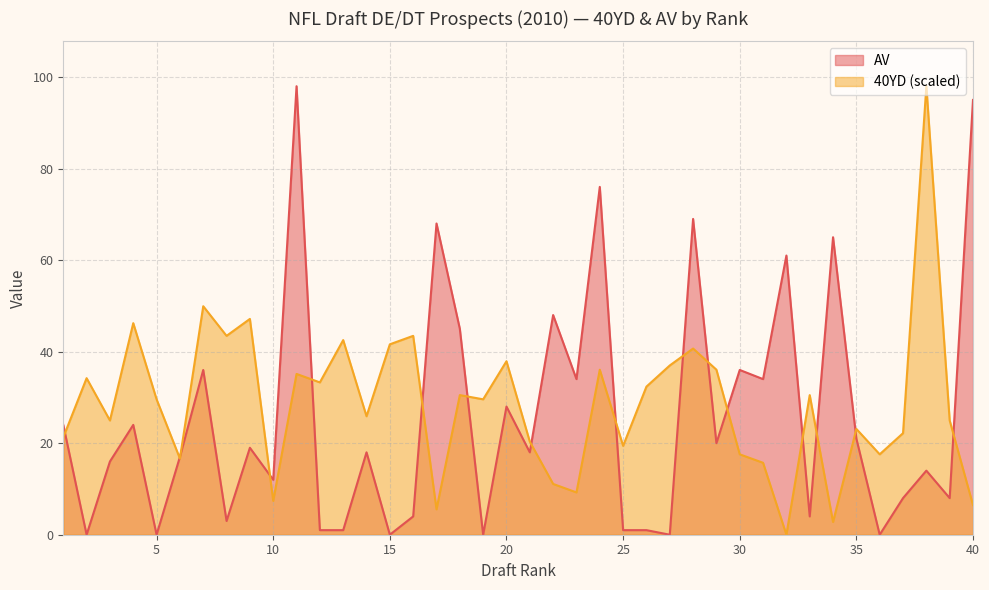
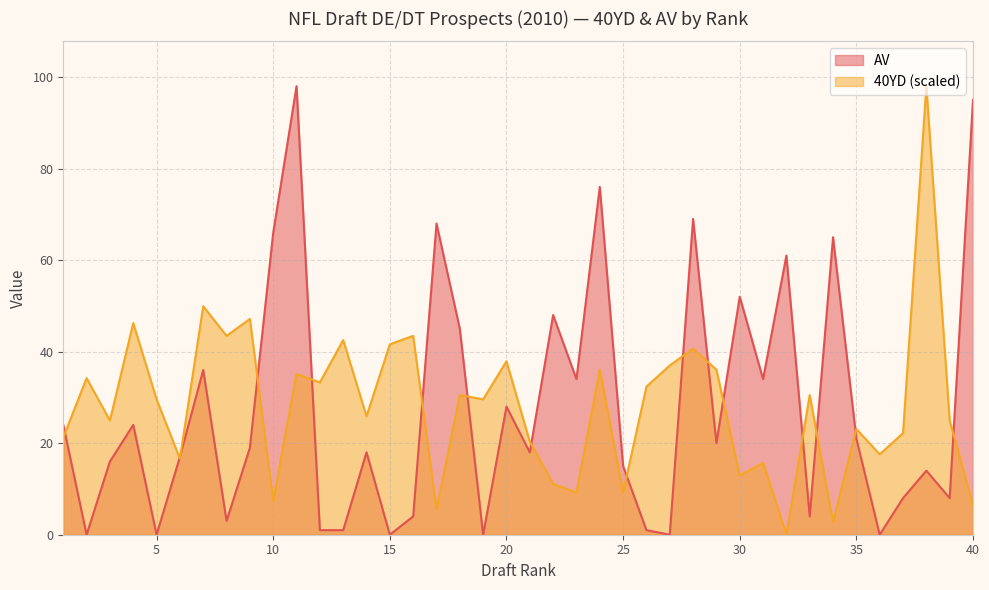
AV, 10: 12 -> 66
AV, 25: 1 -> 15
40YD (scaled), 25: 19 -> 9
AV, 30: 36 -> 52
40YD (scaled), 30: 18 -> 13
